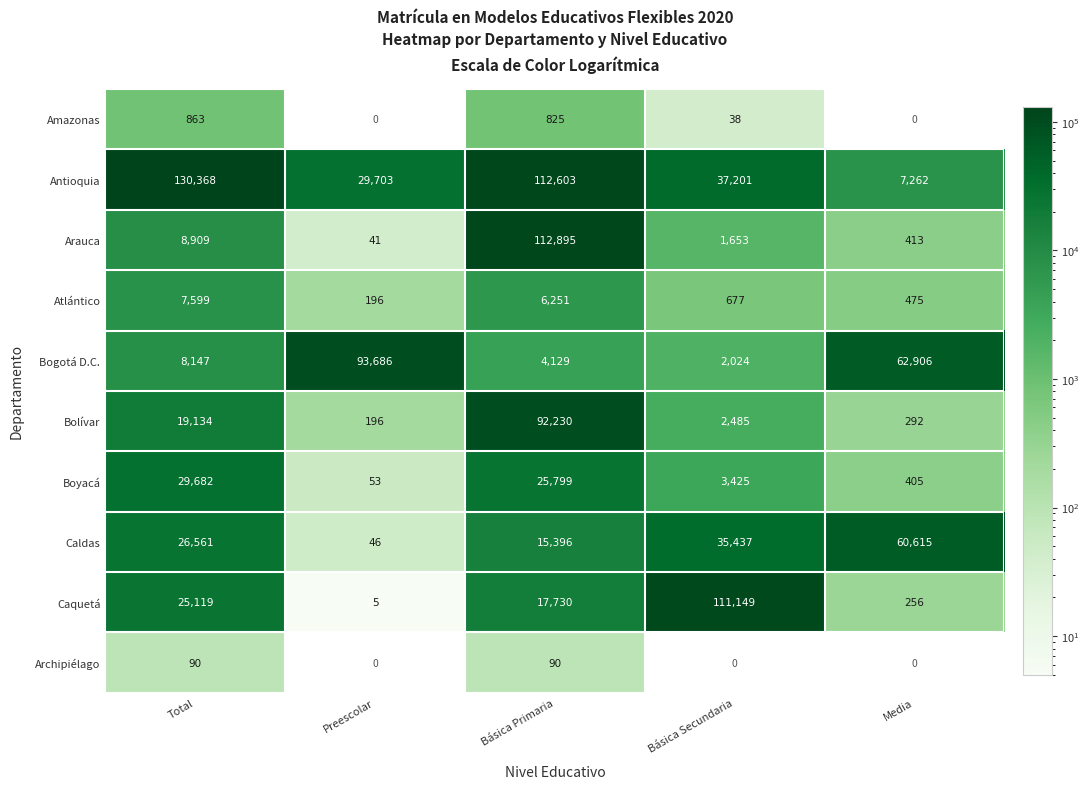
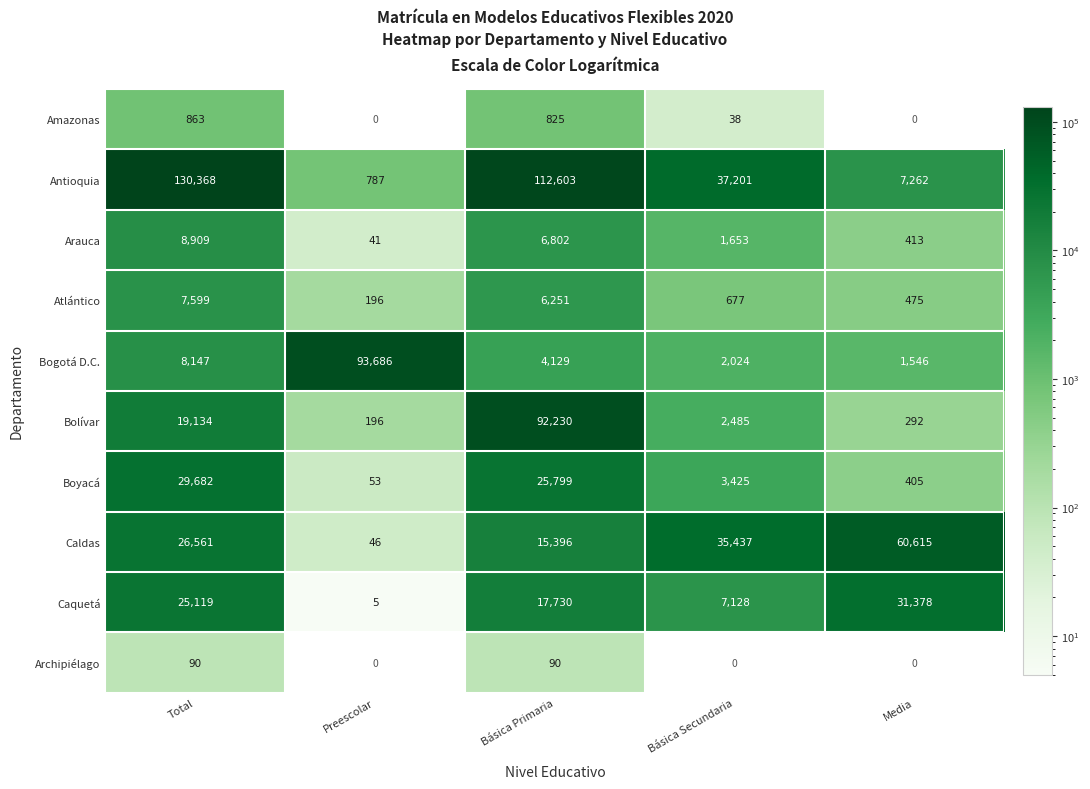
Antioquia, Preescolar: 29,703 -> 787
Arauca, Básica Primaria: 112,895 -> 6,802
Bogotá D.C., Media: 62,906 -> 1,546
Caquetá, Básica Secundaria: 111,149 -> 7,128
Caquetá, Media: 256 -> 31,378
